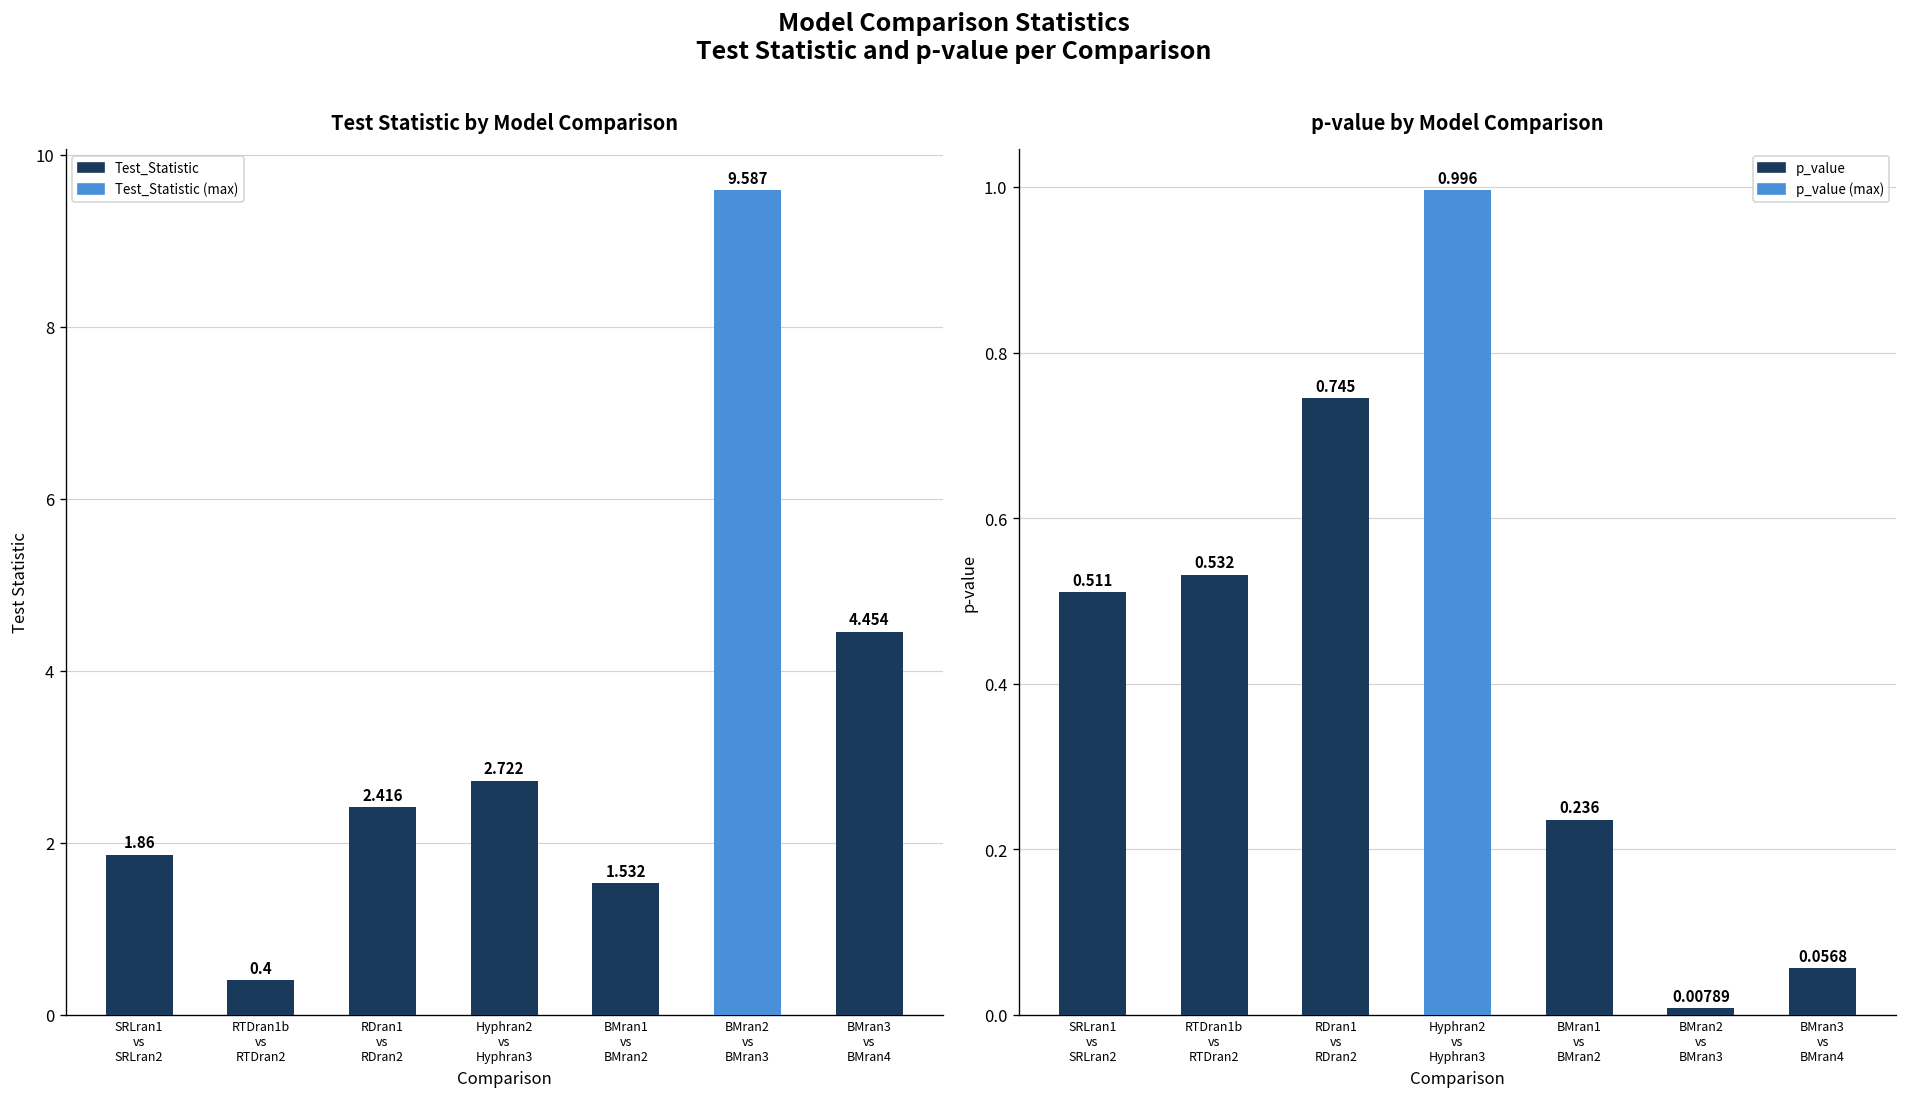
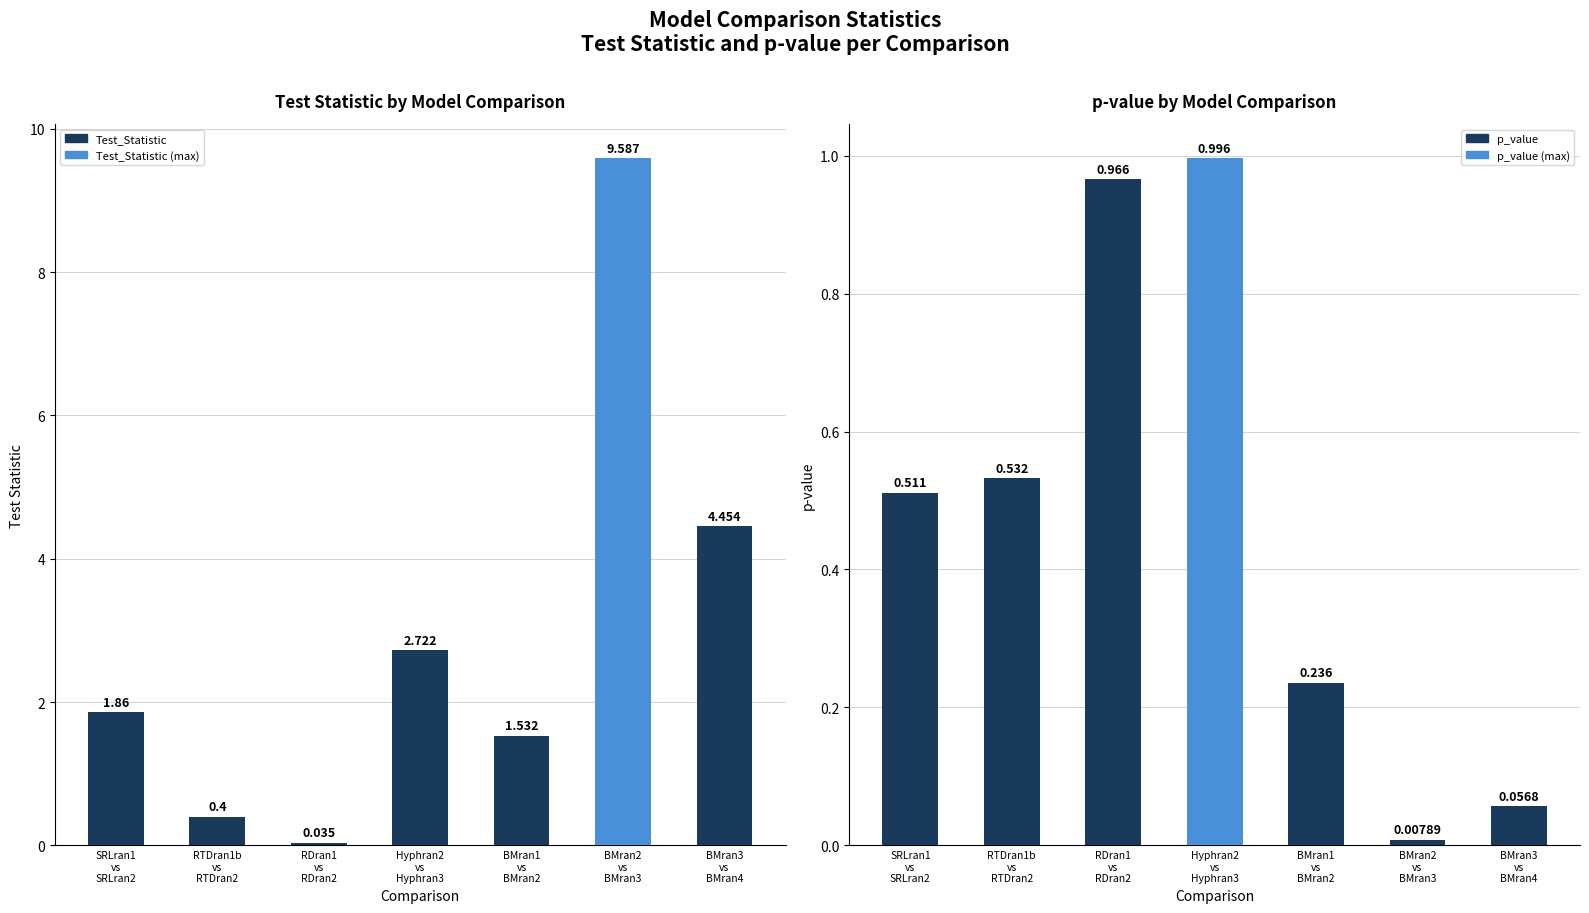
Test Statistic by Model Comparison, RDran1 vs RDran2: 2.416 -> 0.035
p-value by Model Comparison, RDran1 vs RDran2: 0.745 -> 0.966
